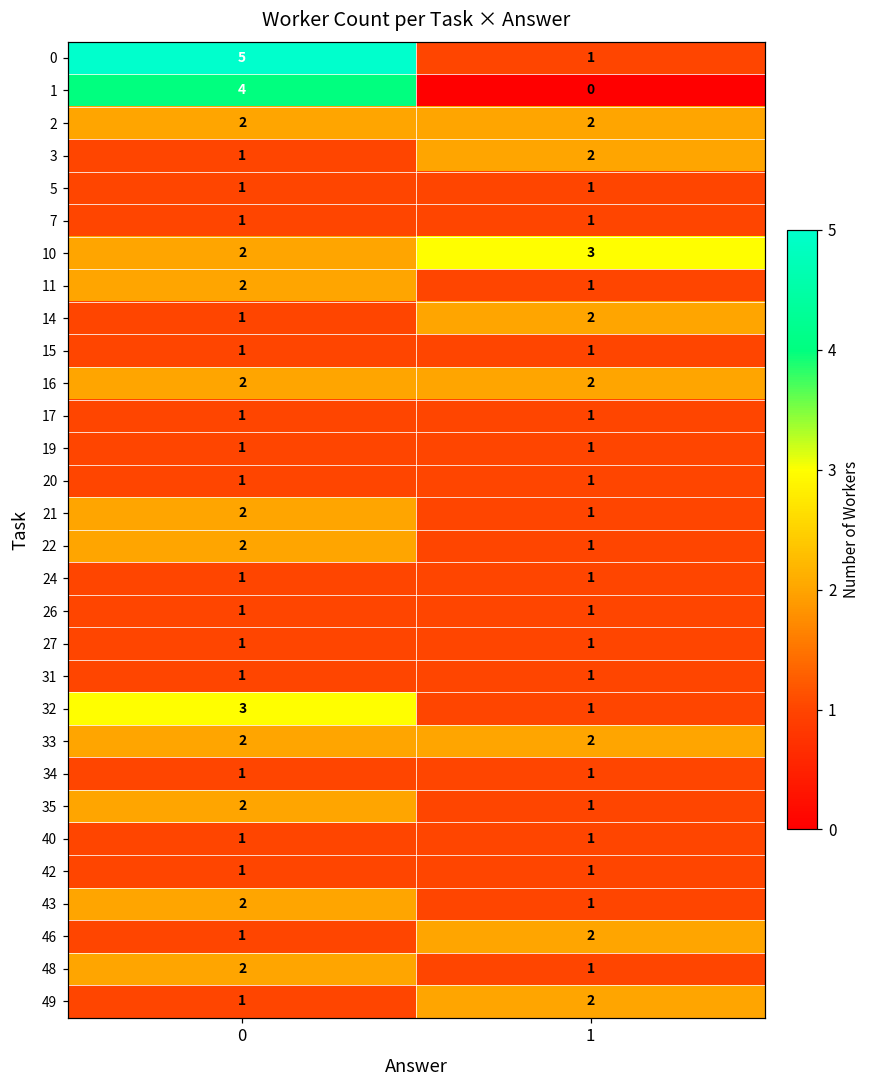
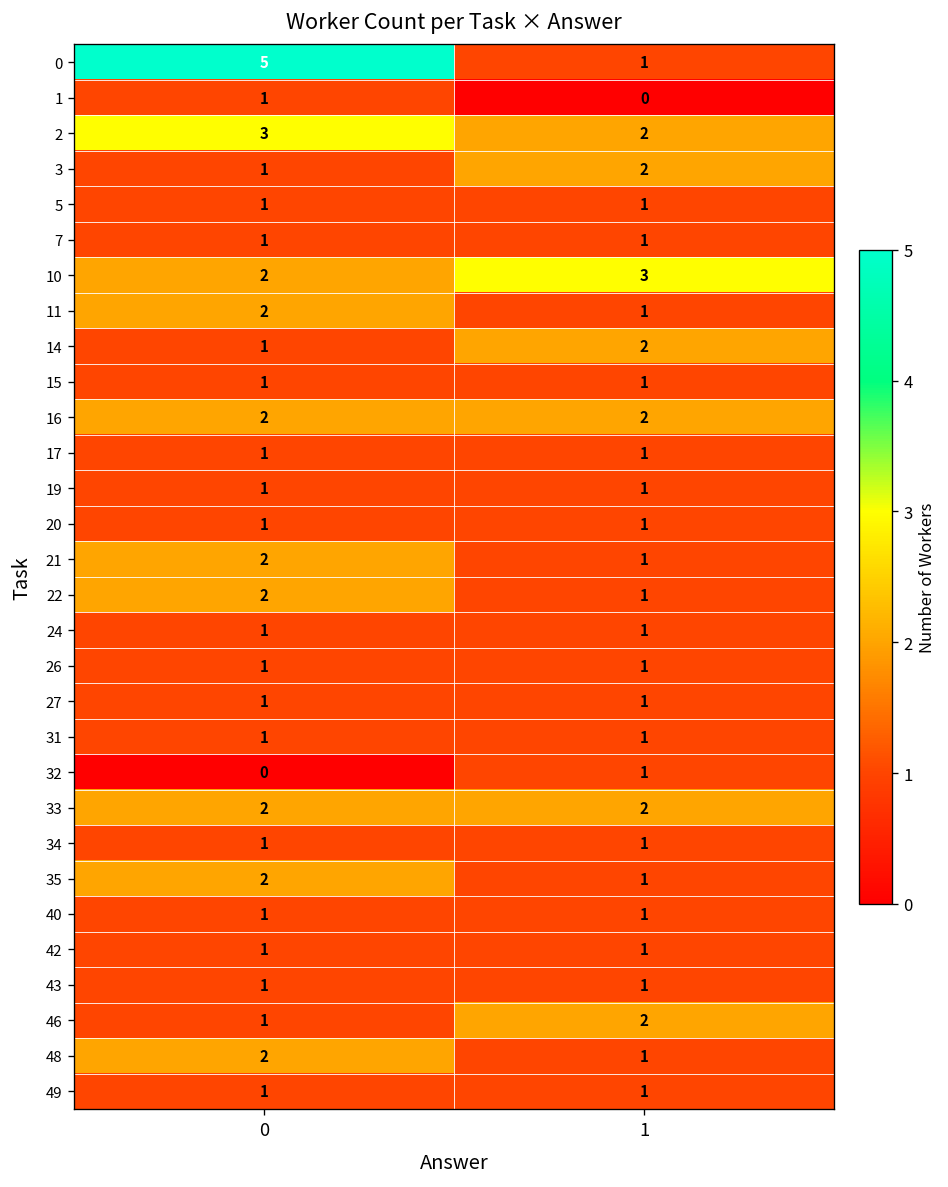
1, 0: 4 -> 1
2, 0: 2 -> 3
32, 0: 3 -> 0
43, 0: 2 -> 1
49, 1: 2 -> 1
